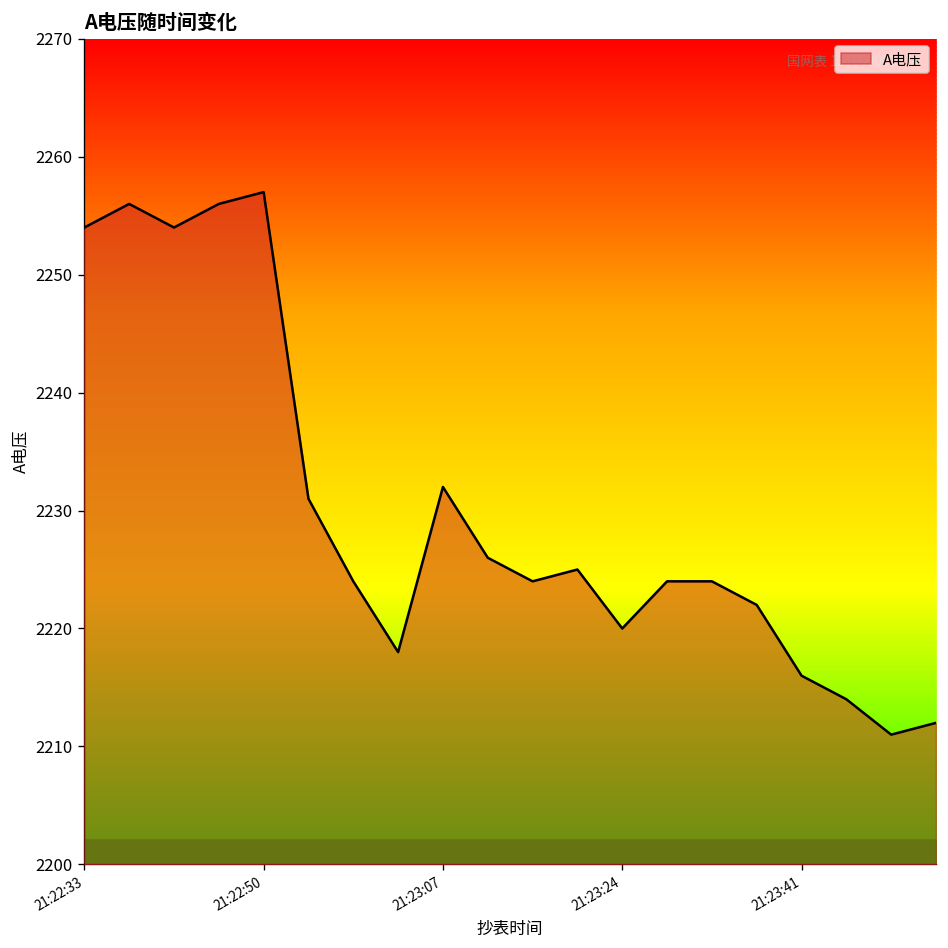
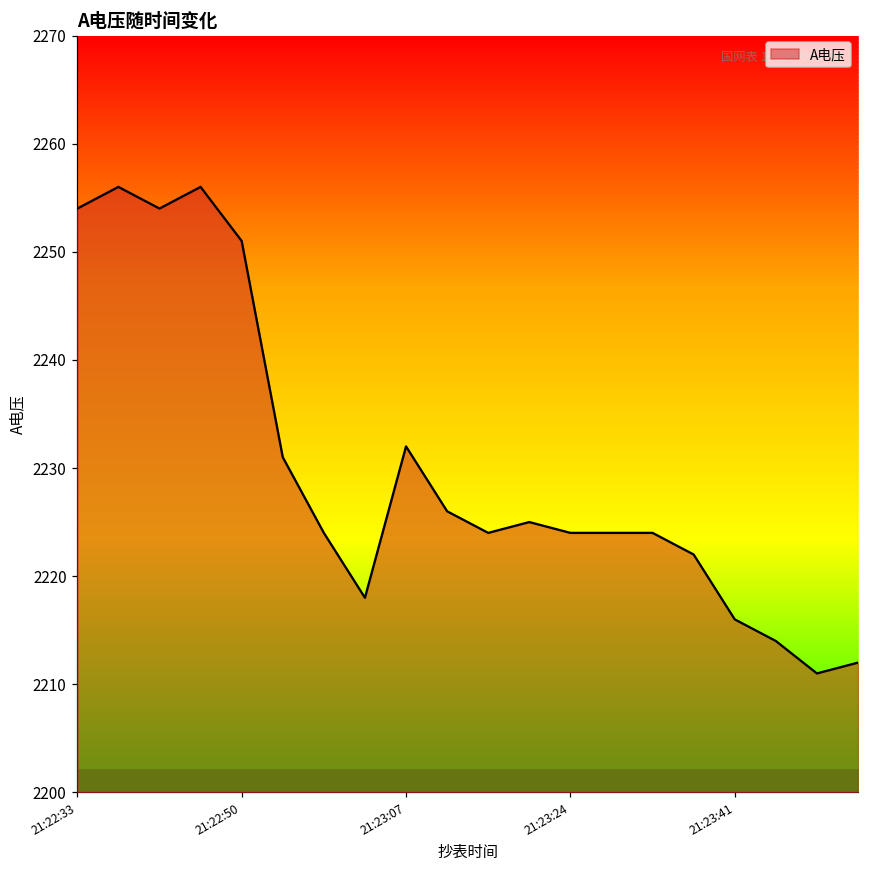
A电压, 21:22:50: 2257 -> 2251
A电压, 21:23:24: 2220 -> 2224
